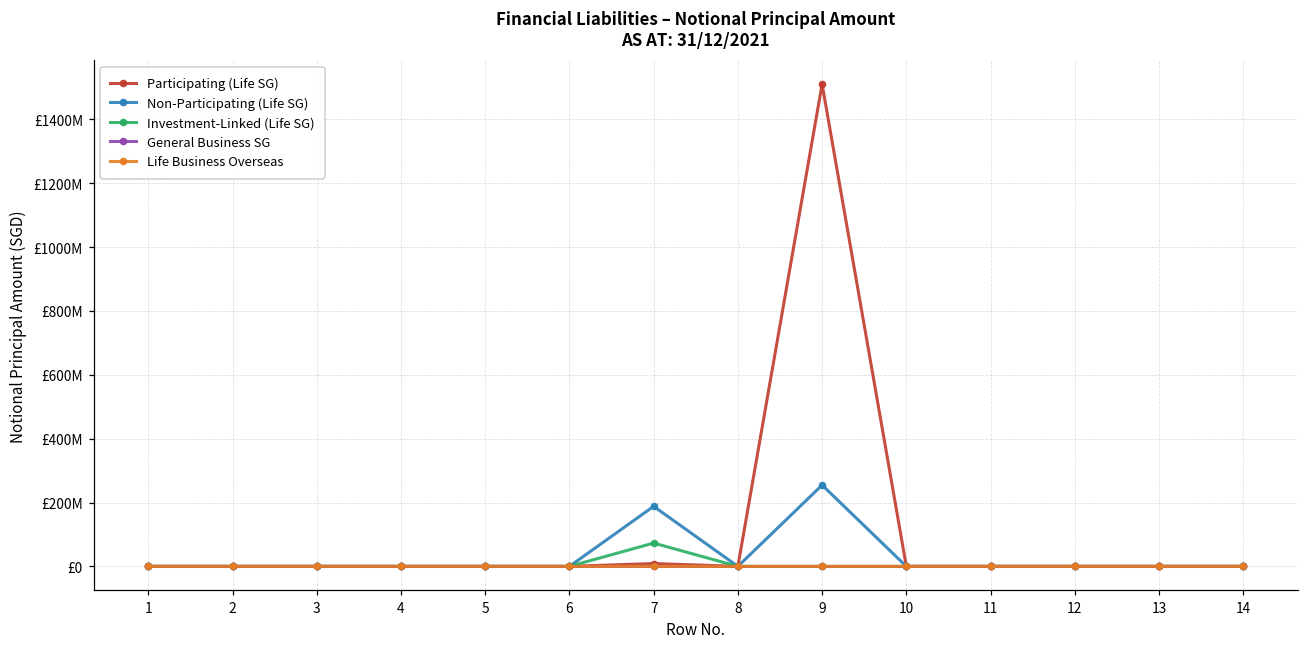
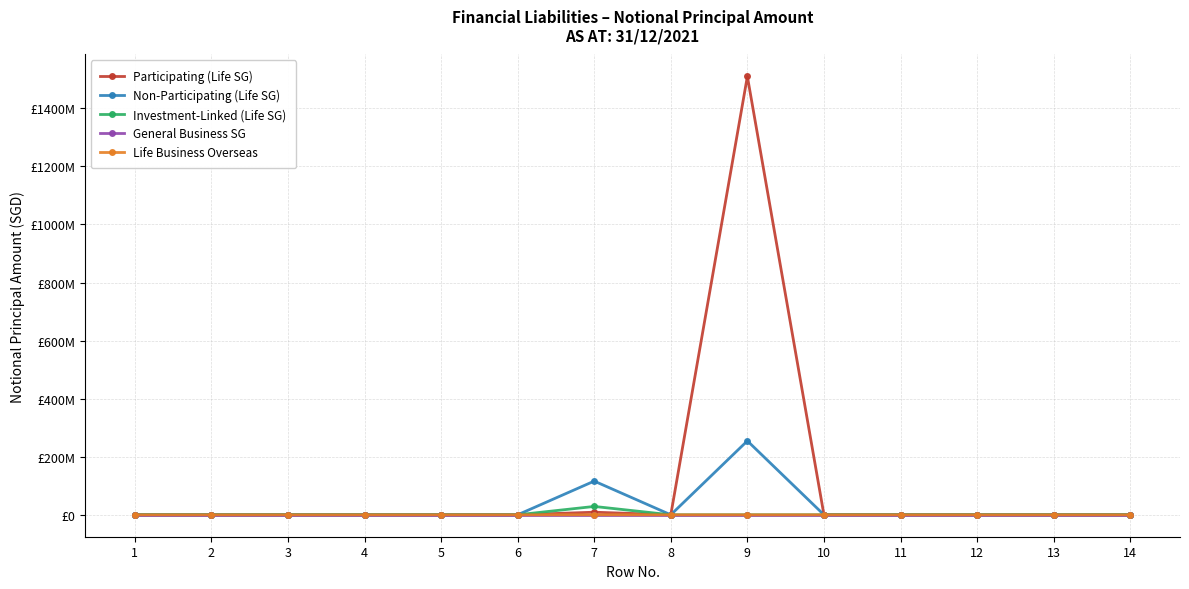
Non-Participating (Life SG), 7: £190000000 -> £120000000
Investment-Linked (Life SG), 7: £70000000 -> £30000000
